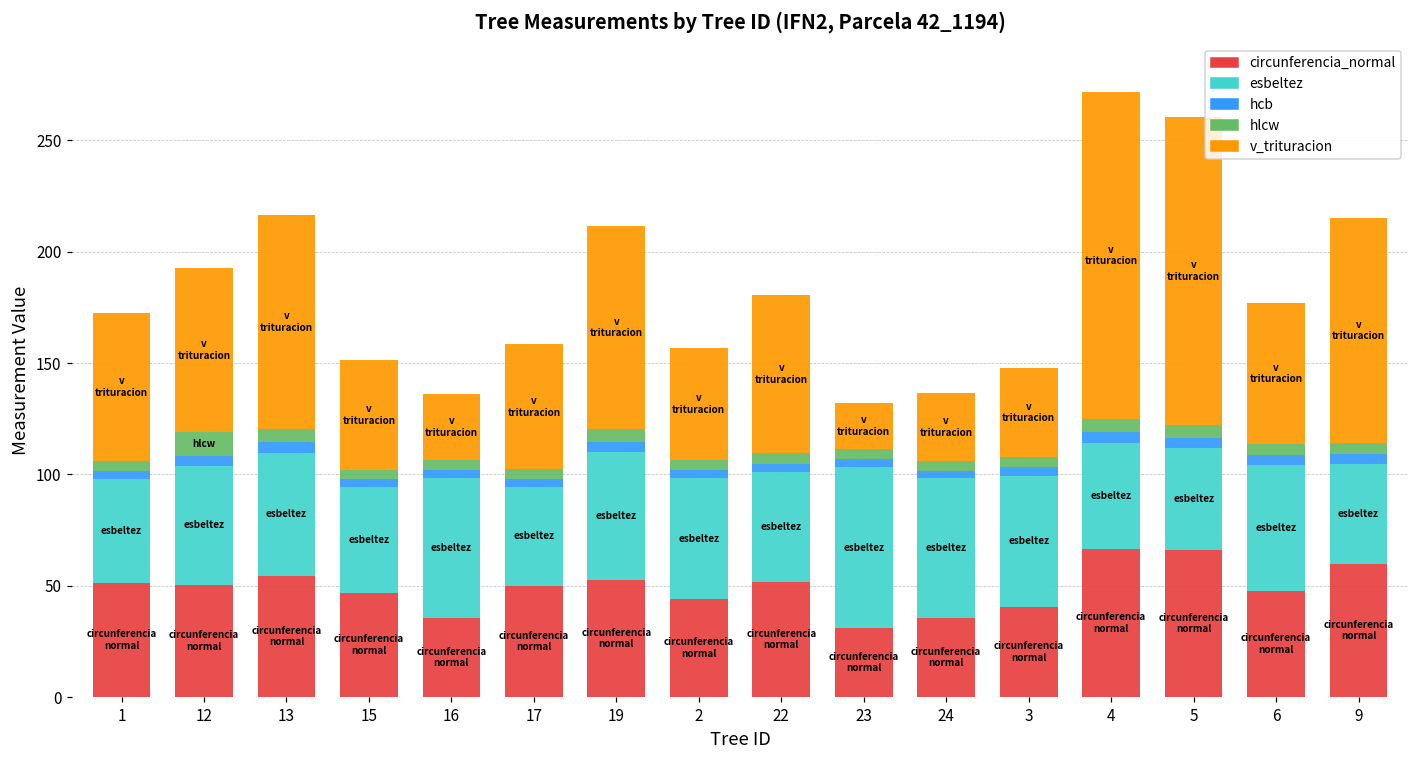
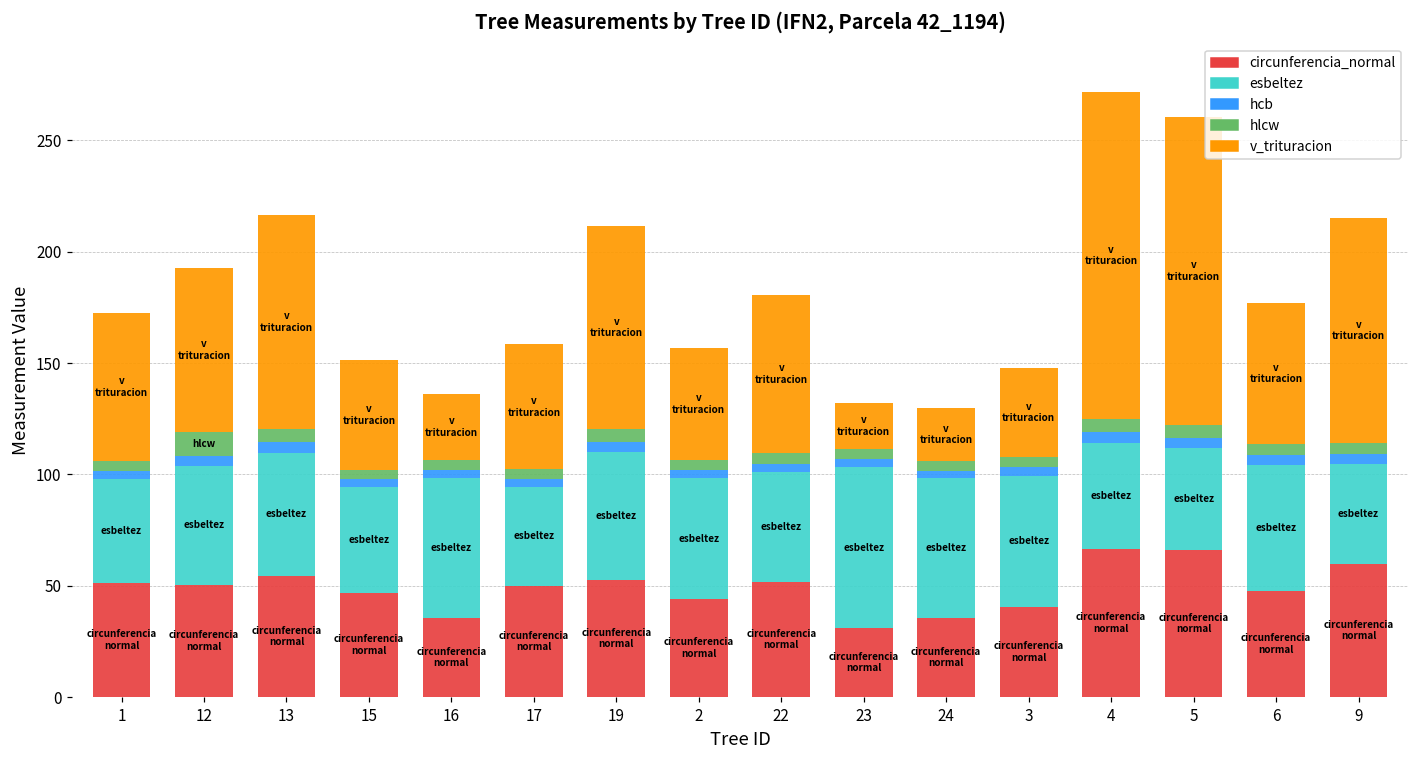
v_trituracion, 24: 30 -> 24
